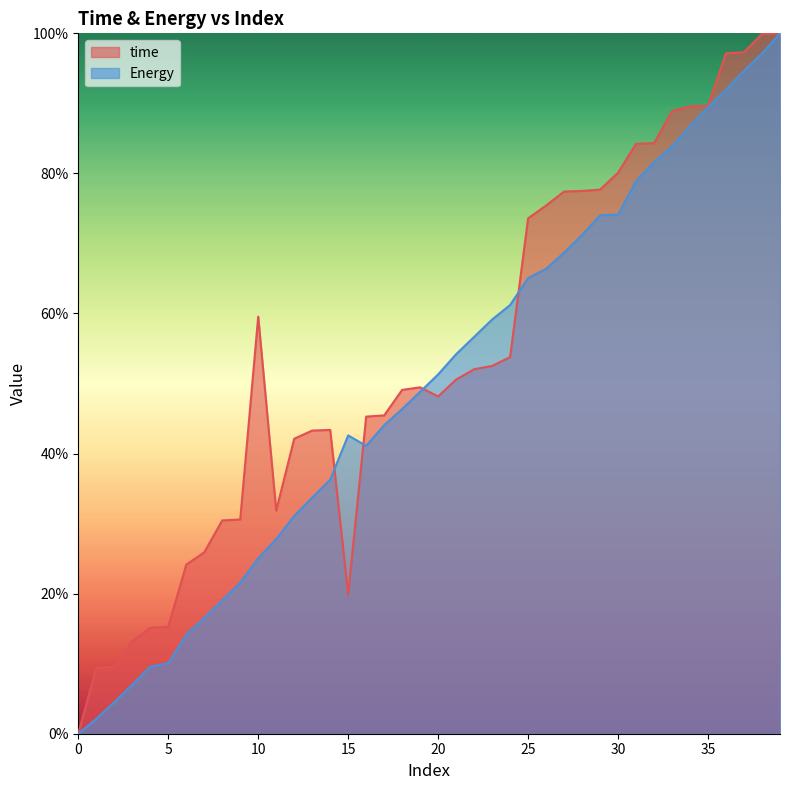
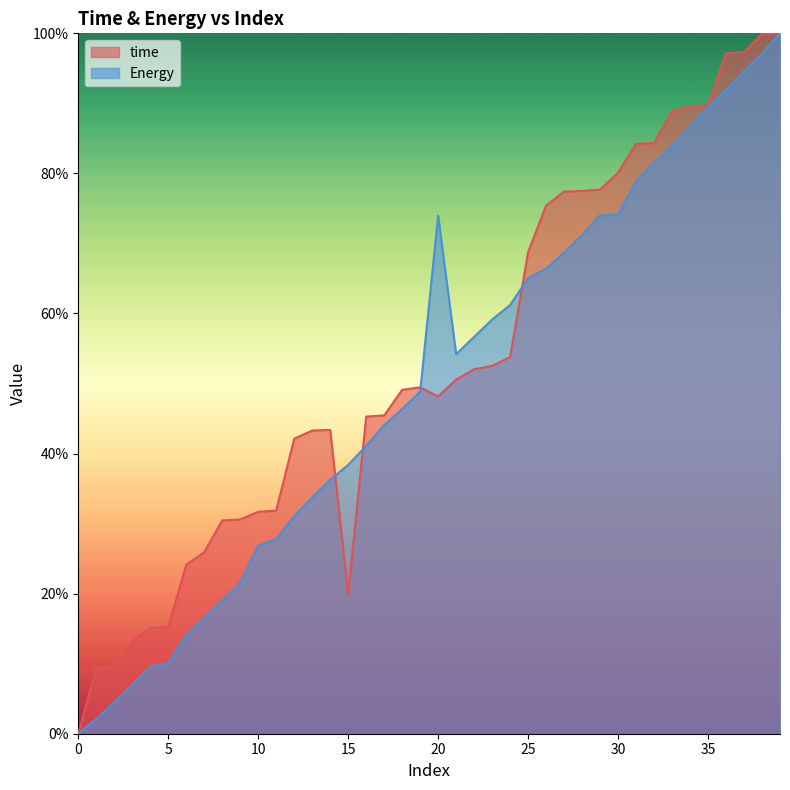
time, 10: 60% -> 32%
Energy, 10: 25% -> 27%
Energy, 15: 43% -> 38%
Energy, 20: 51% -> 74%
time, 25: 74% -> 69%
